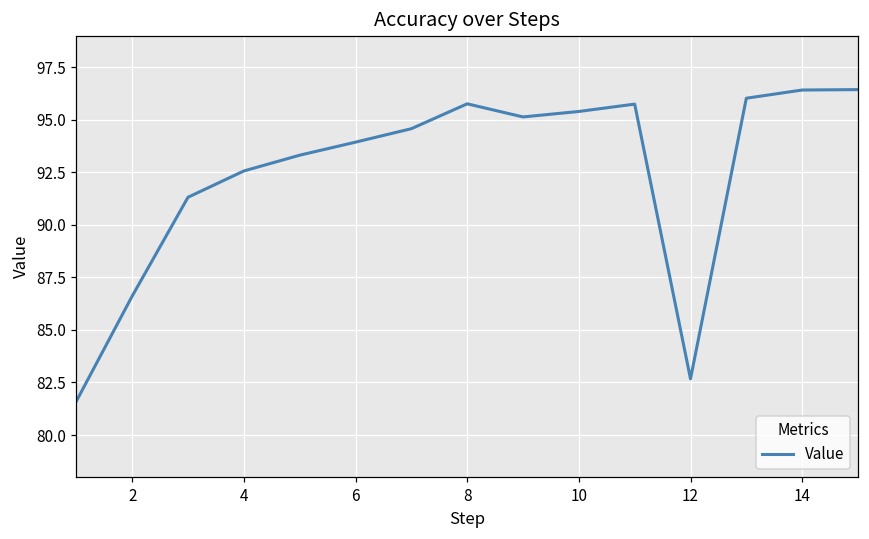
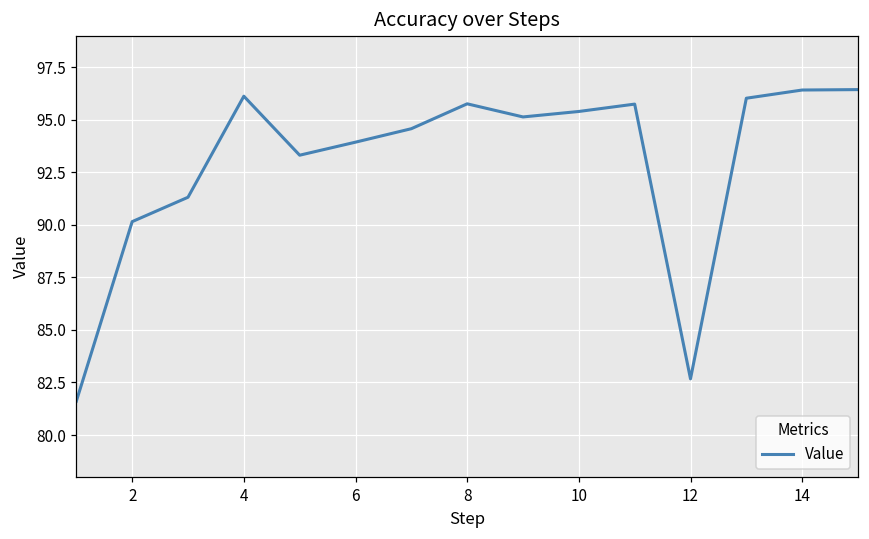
2: 86.6 -> 90.2
4: 92.6 -> 96.1
